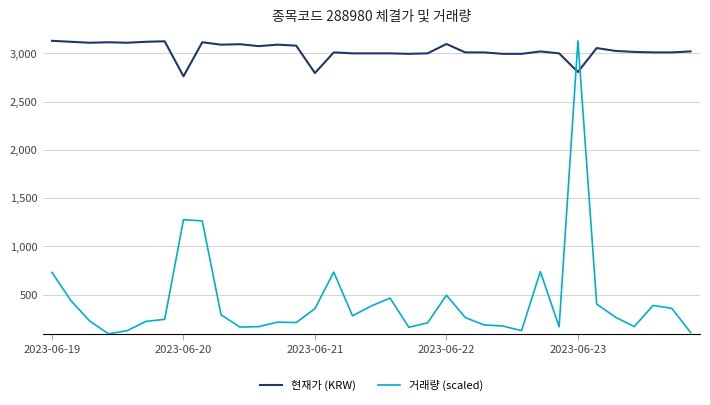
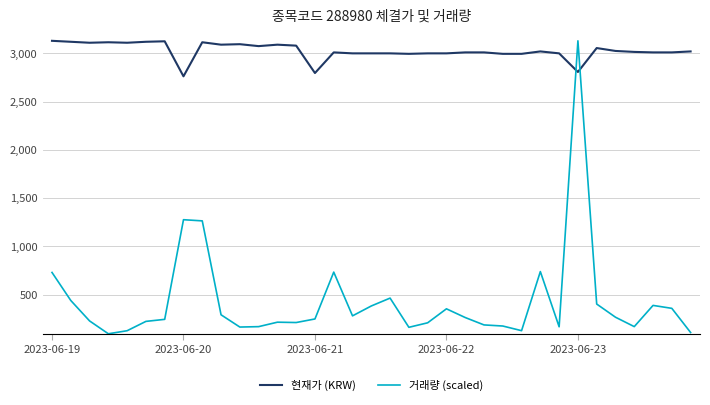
거래량 (scaled), 2023-06-21: 400 -> 200
현재가 (KRW), 2023-06-22: 3,100 -> 3,000
거래량 (scaled), 2023-06-22: 500 -> 400
